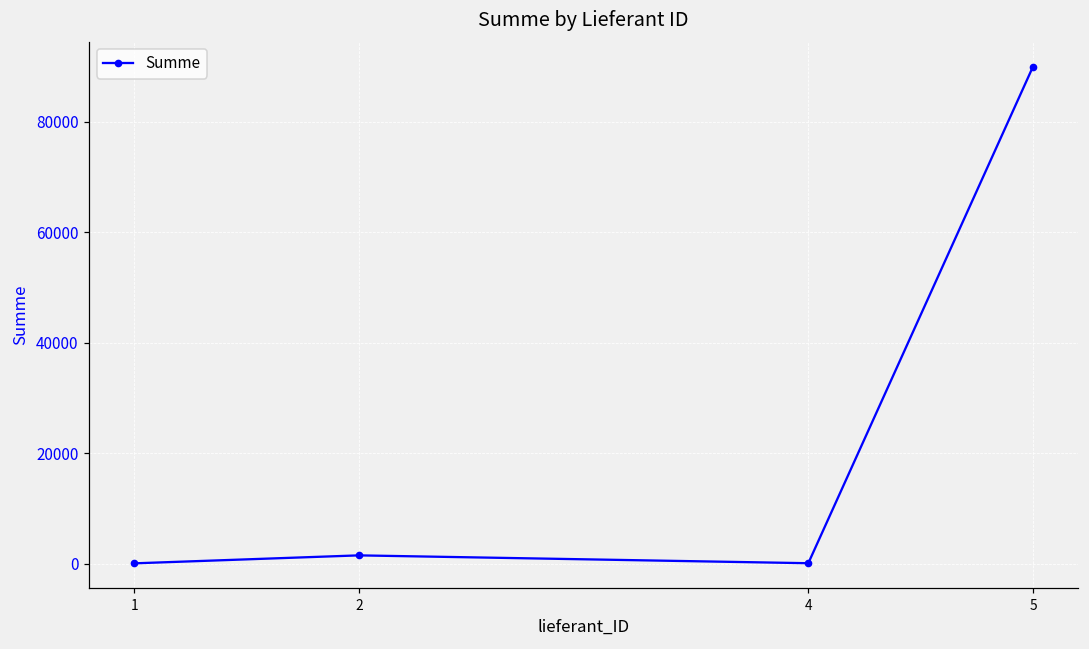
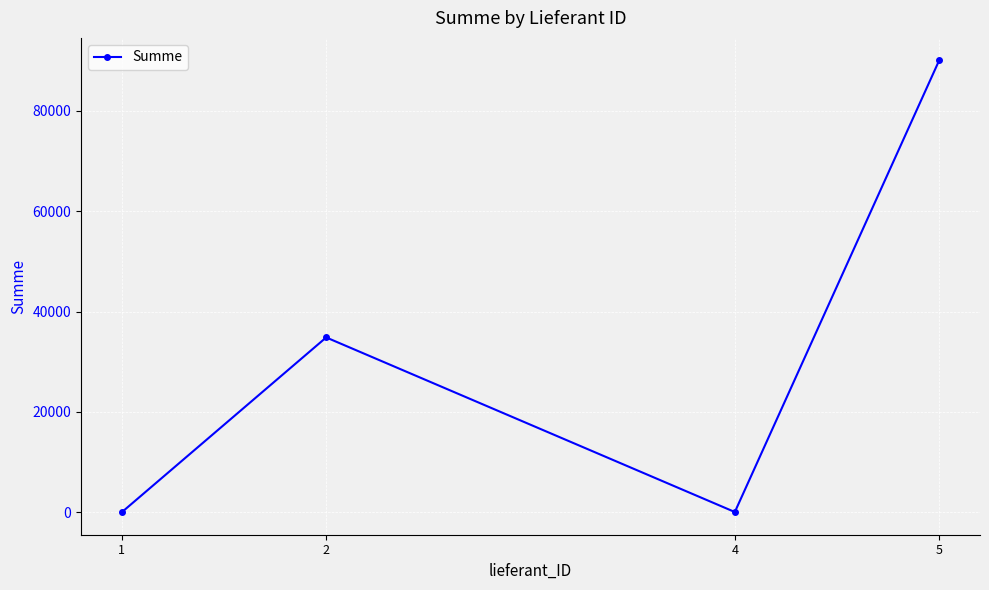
2: 2000 -> 35000
